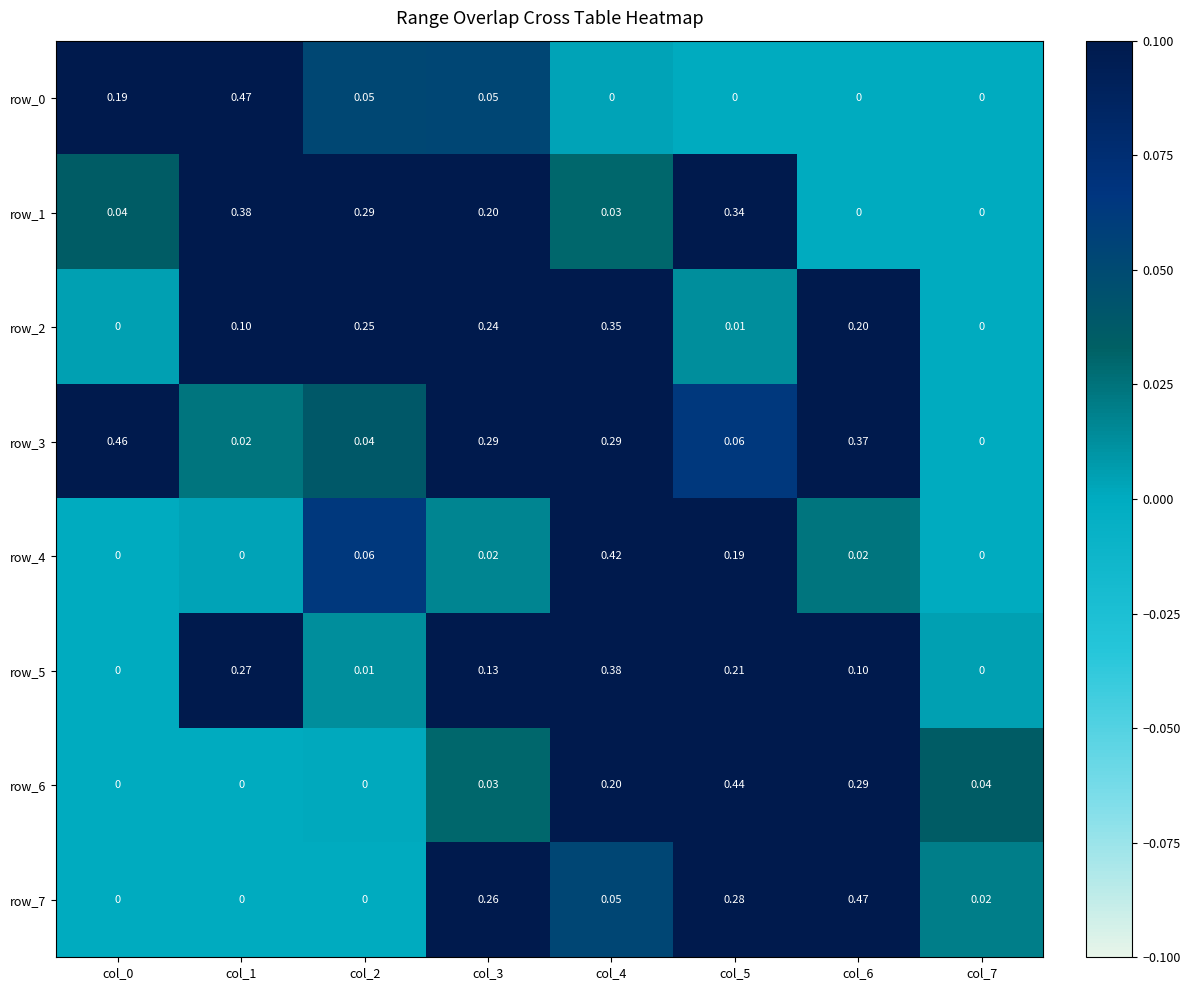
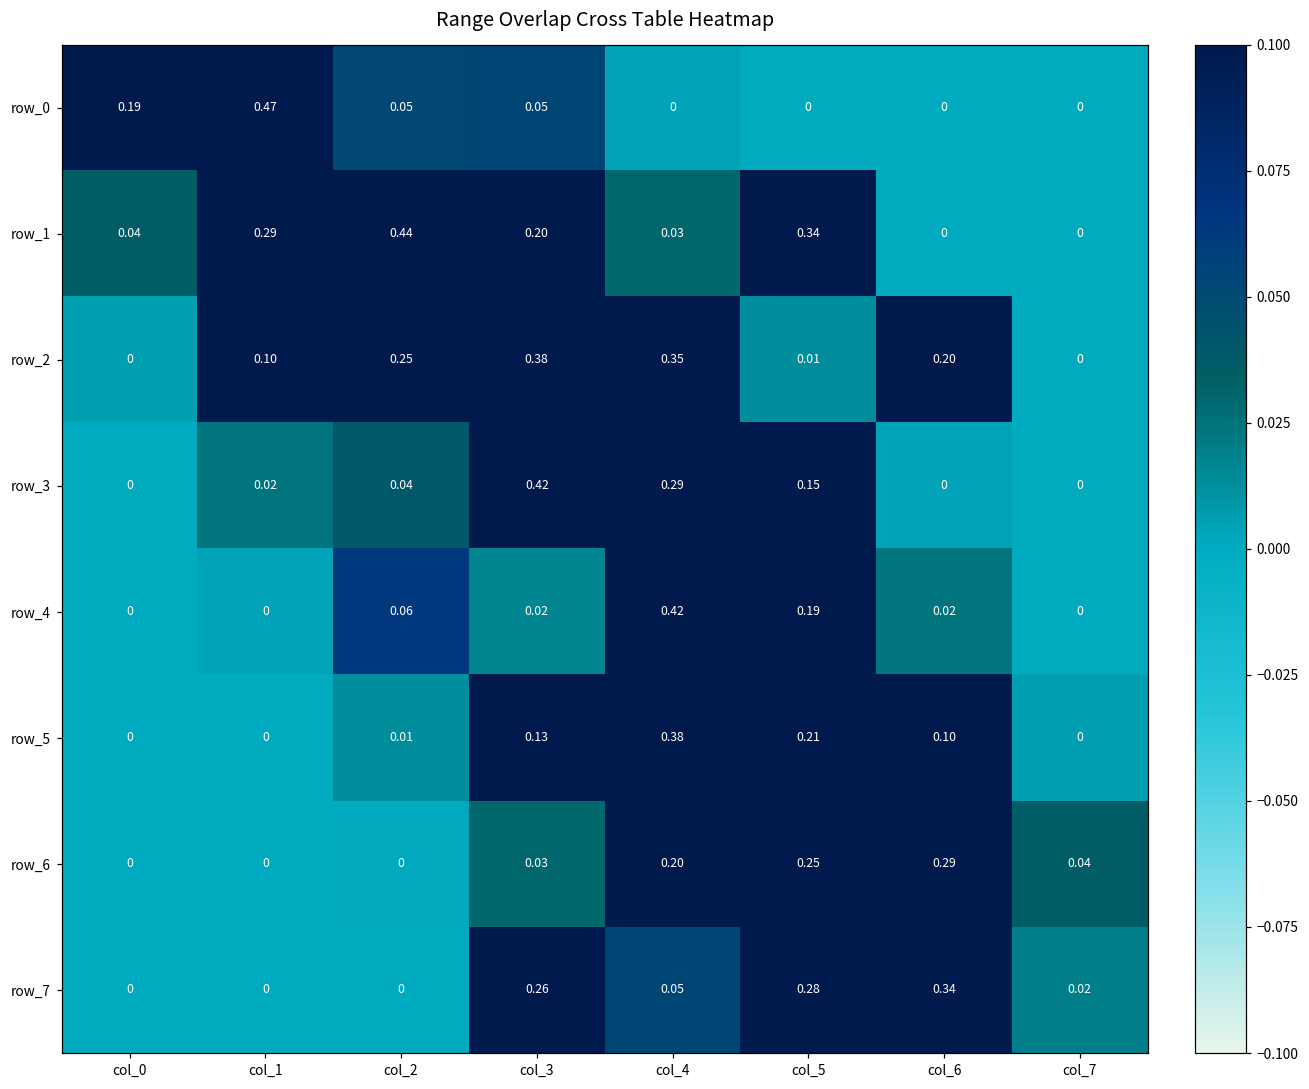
row_1, col_1: 0.38 -> 0.29
row_1, col_2: 0.29 -> 0.44
row_2, col_3: 0.24 -> 0.38
row_3, col_0: 0.46 -> 0
row_3, col_3: 0.29 -> 0.42
row_3, col_5: 0.06 -> 0.15
row_3, col_6: 0.37 -> 0
row_5, col_1: 0.27 -> 0
row_6, col_5: 0.44 -> 0.25
row_7, col_6: 0.47 -> 0.34
